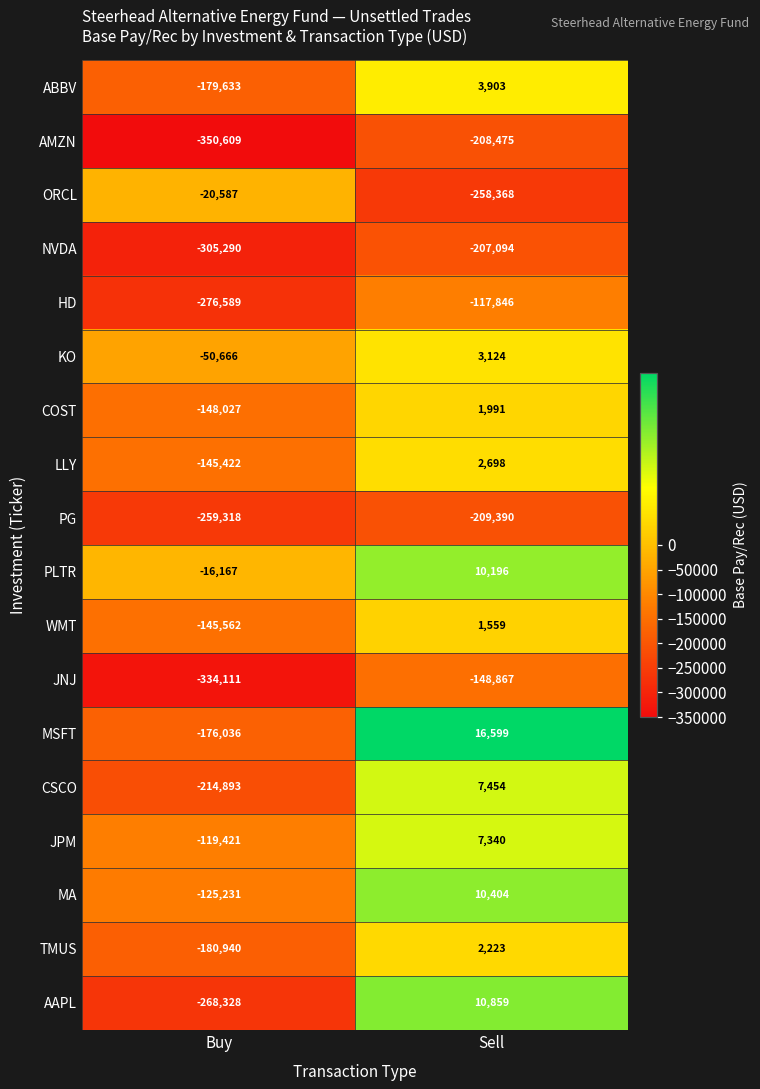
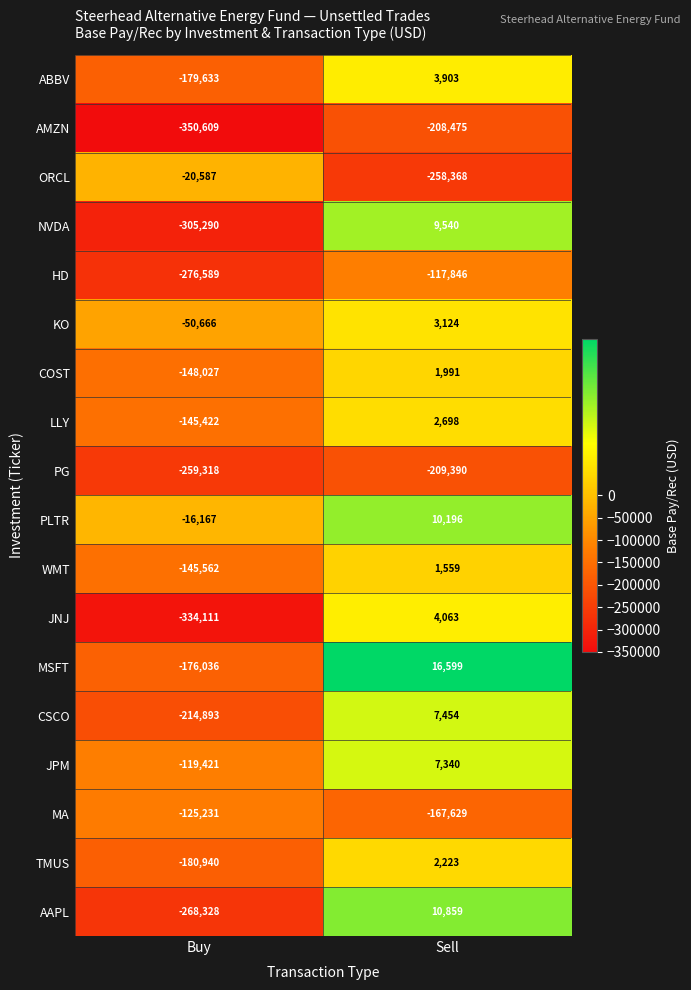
NVDA, Sell: -207,094 -> 9,540
JNJ, Sell: -148,867 -> 4,063
MA, Sell: 10,404 -> -167,629
